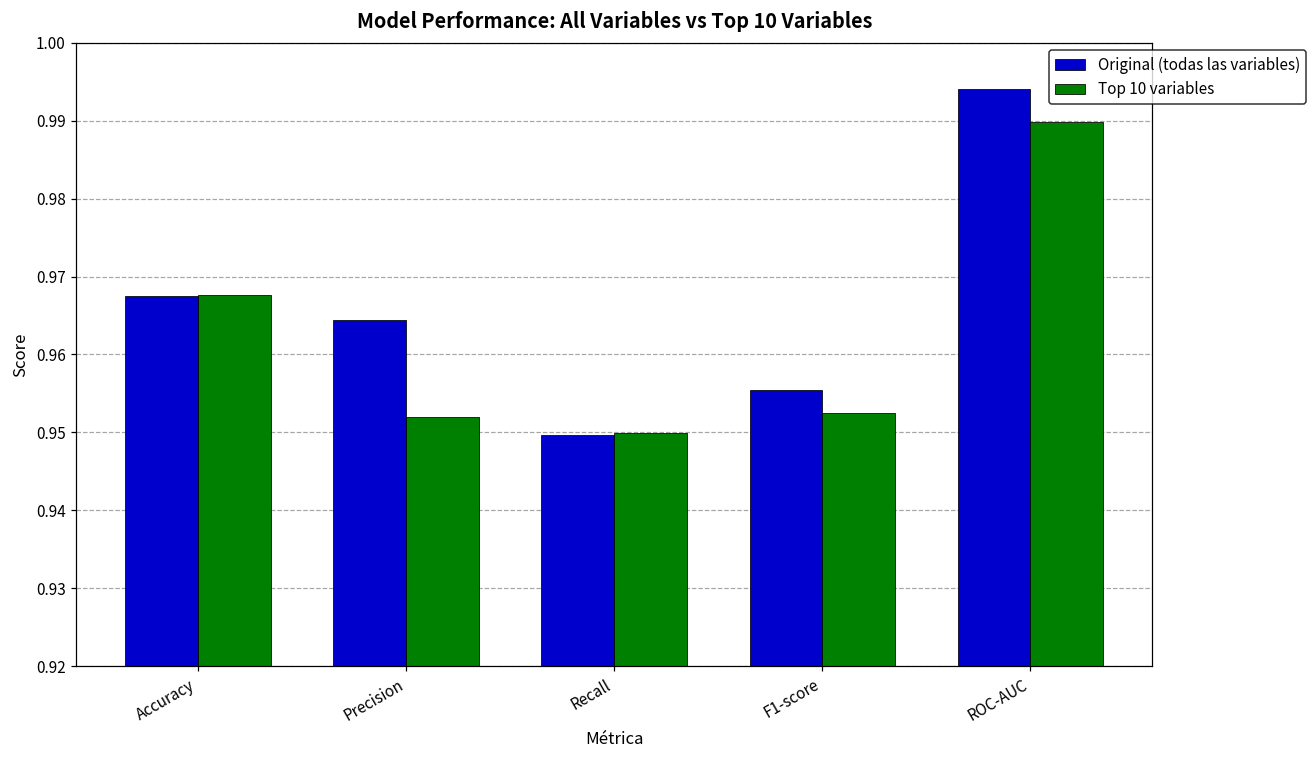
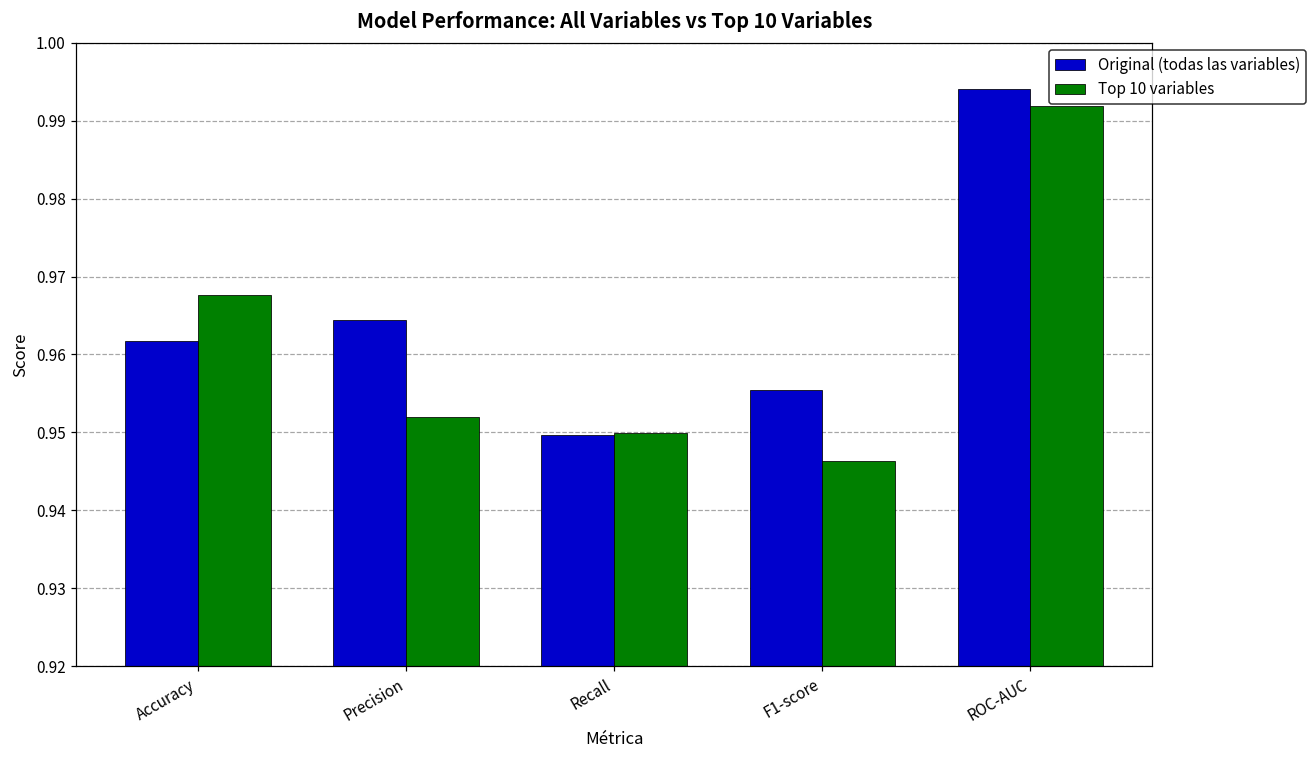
Original (todas las variables), Accuracy: 0.968 -> 0.962
Top 10 variables, F1-score: 0.953 -> 0.946
Top 10 variables, ROC-AUC: 0.990 -> 0.992
